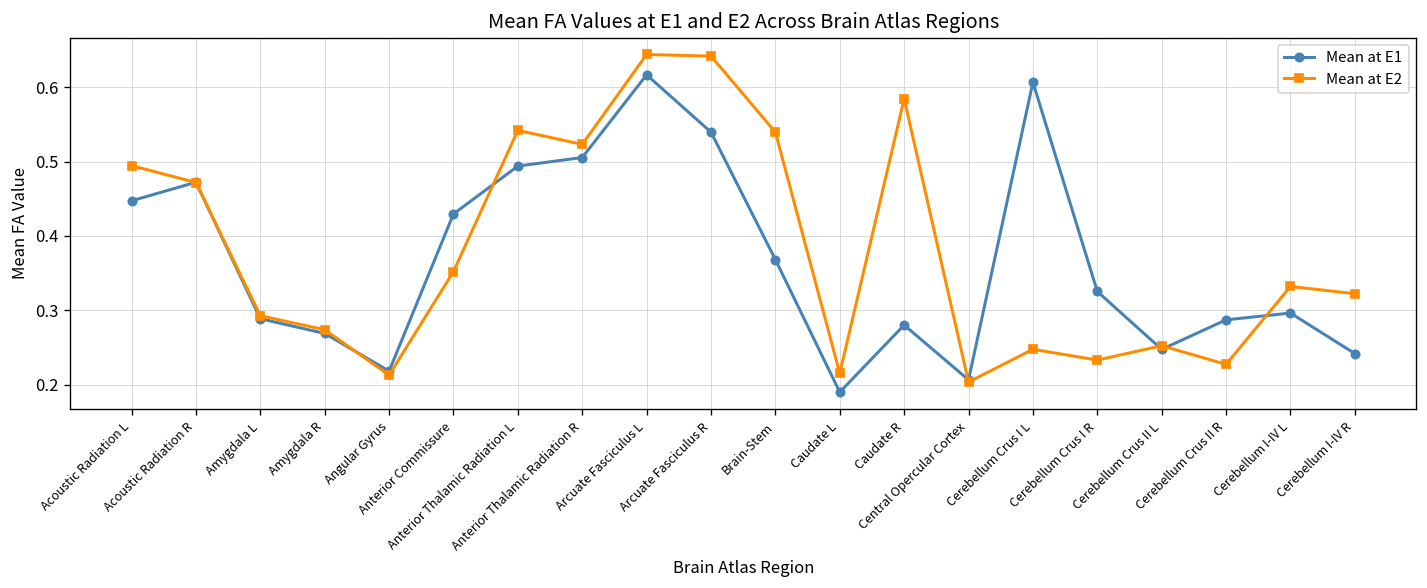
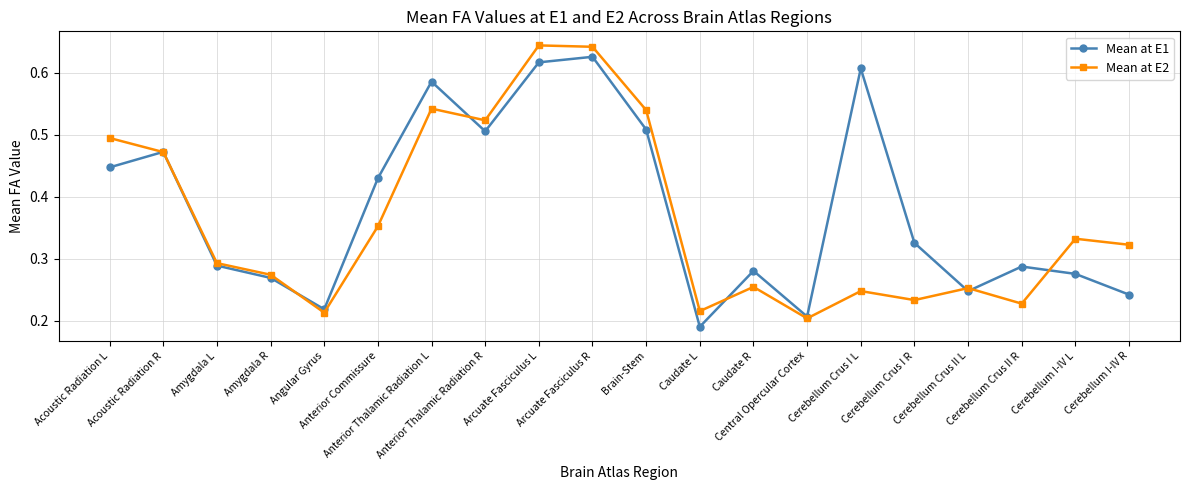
Mean at E1, Anterior Thalamic Radiation L: 0.49 -> 0.59
Mean at E1, Arcuate Fasciculus R: 0.54 -> 0.63
Mean at E1, Brain-Stem: 0.37 -> 0.51
Mean at E2, Caudate R: 0.58 -> 0.25
Mean at E1, Cerebellum I-IV L: 0.30 -> 0.28
